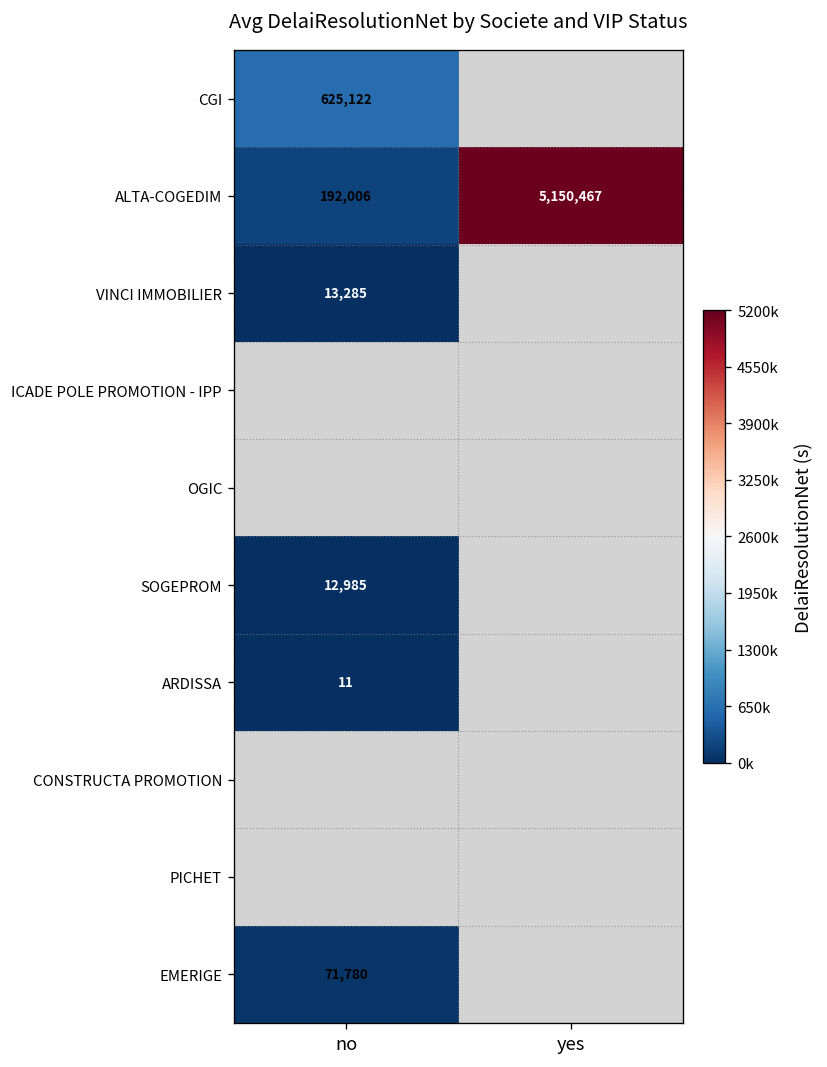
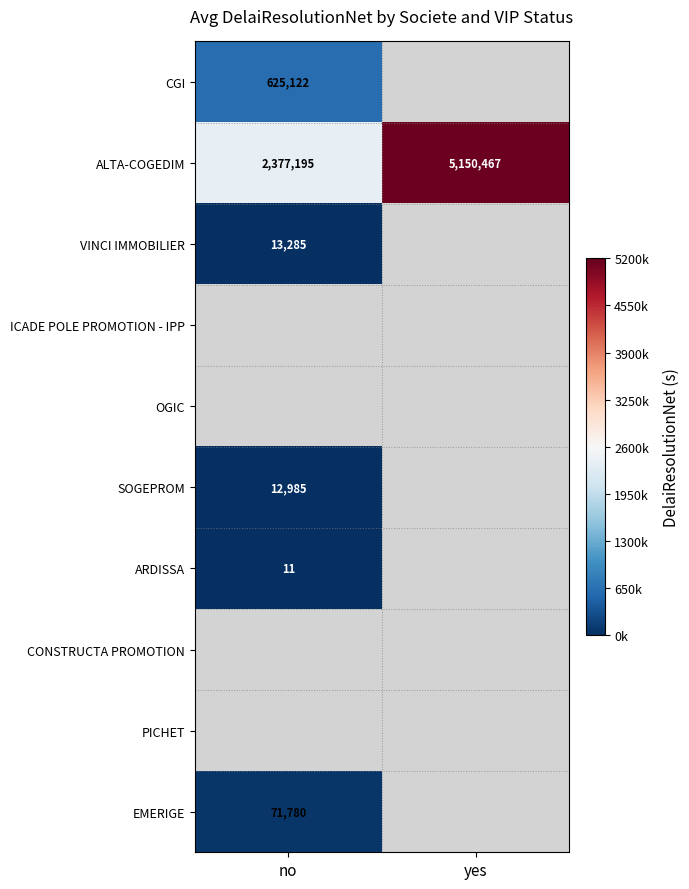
ALTA-COGEDIM, no: 192,006 -> 2,377,195
